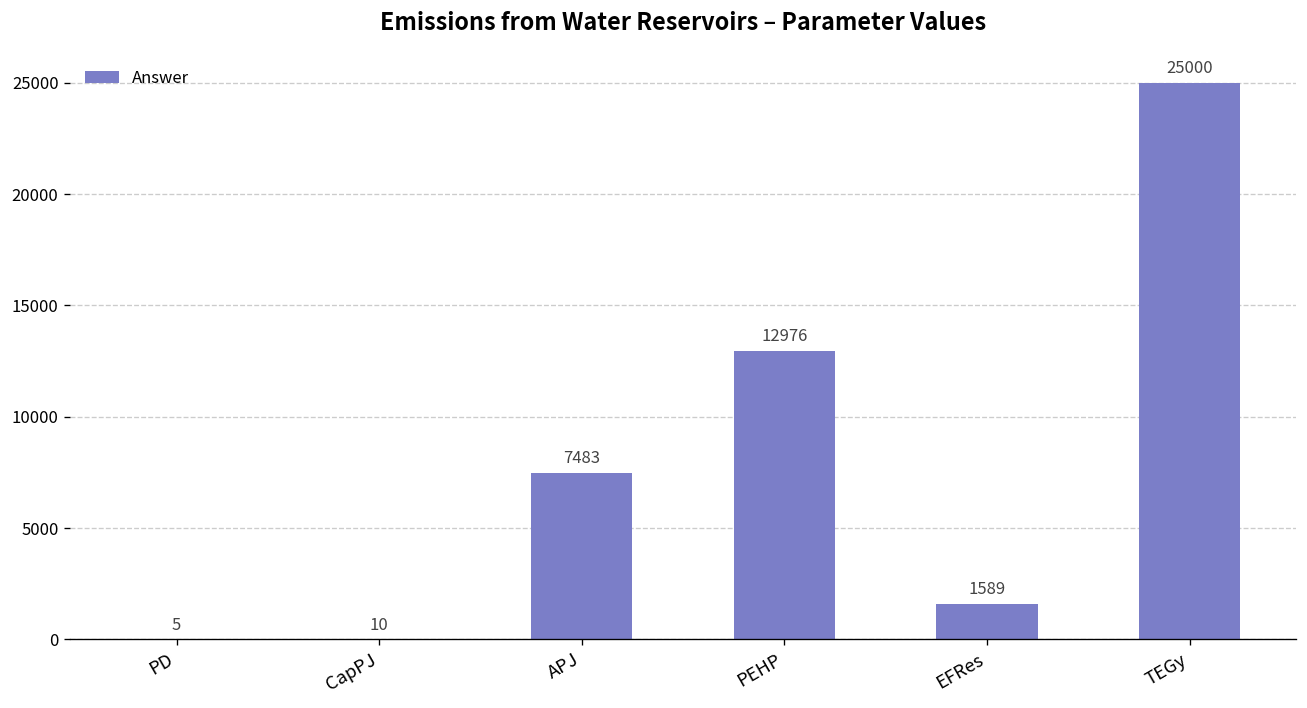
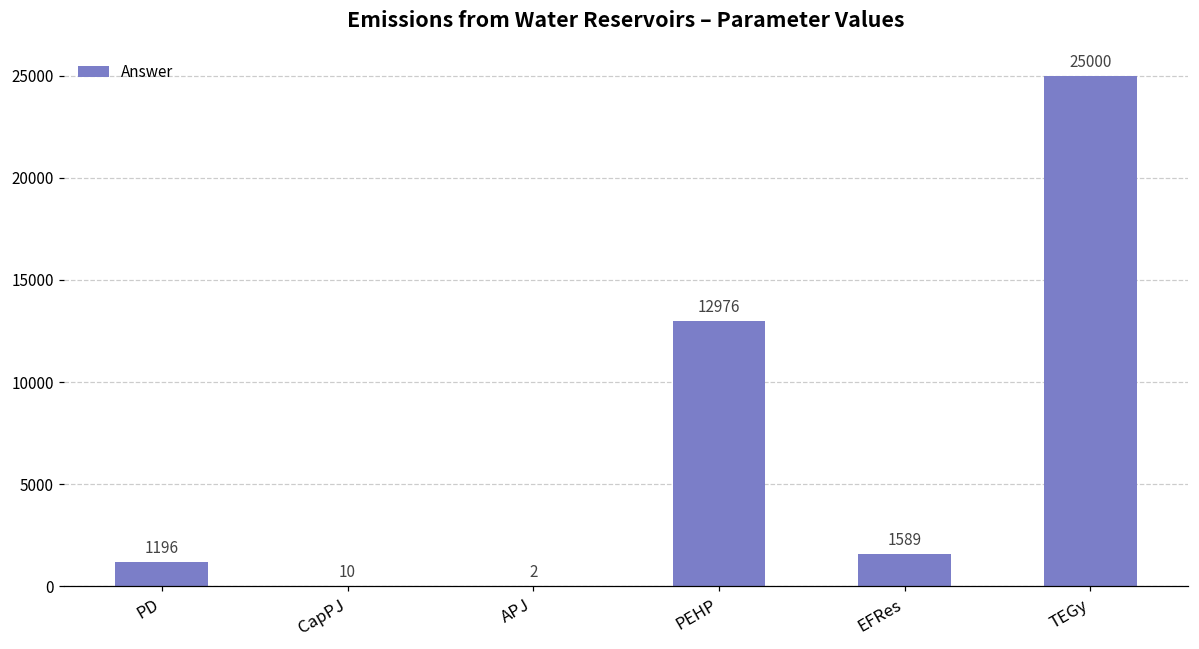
PD: 5 -> 1196
APJ: 7483 -> 2
